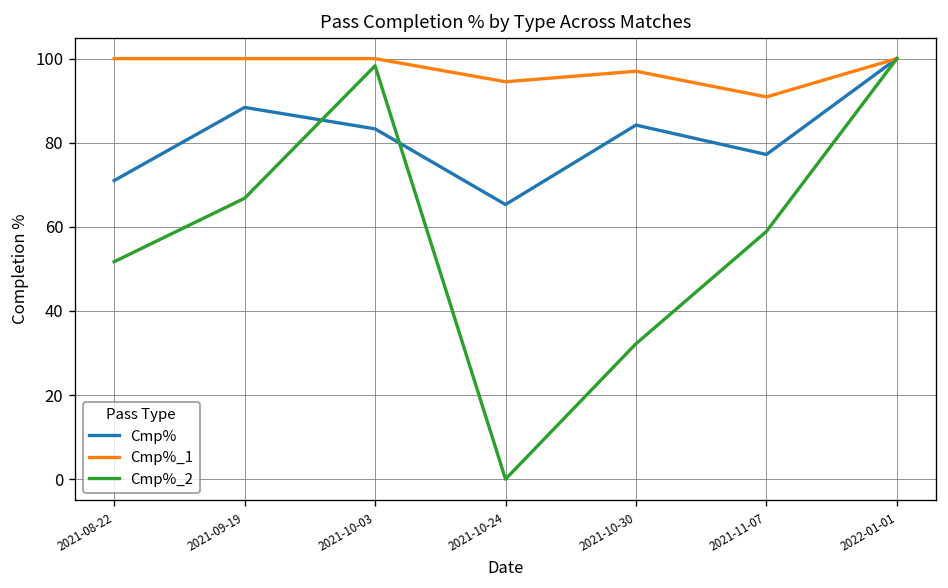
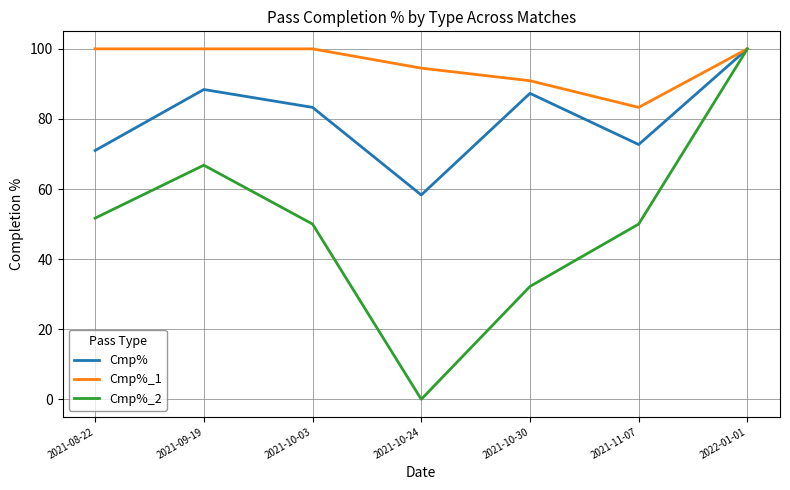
Cmp%_2, 2021-10-03: 98 -> 50
Cmp%, 2021-10-24: 65 -> 58
Cmp%, 2021-10-30: 84 -> 87
Cmp%_1, 2021-10-30: 97 -> 91
Cmp%, 2021-11-07: 77 -> 73
Cmp%_1, 2021-11-07: 91 -> 83
Cmp%_2, 2021-11-07: 59 -> 50
